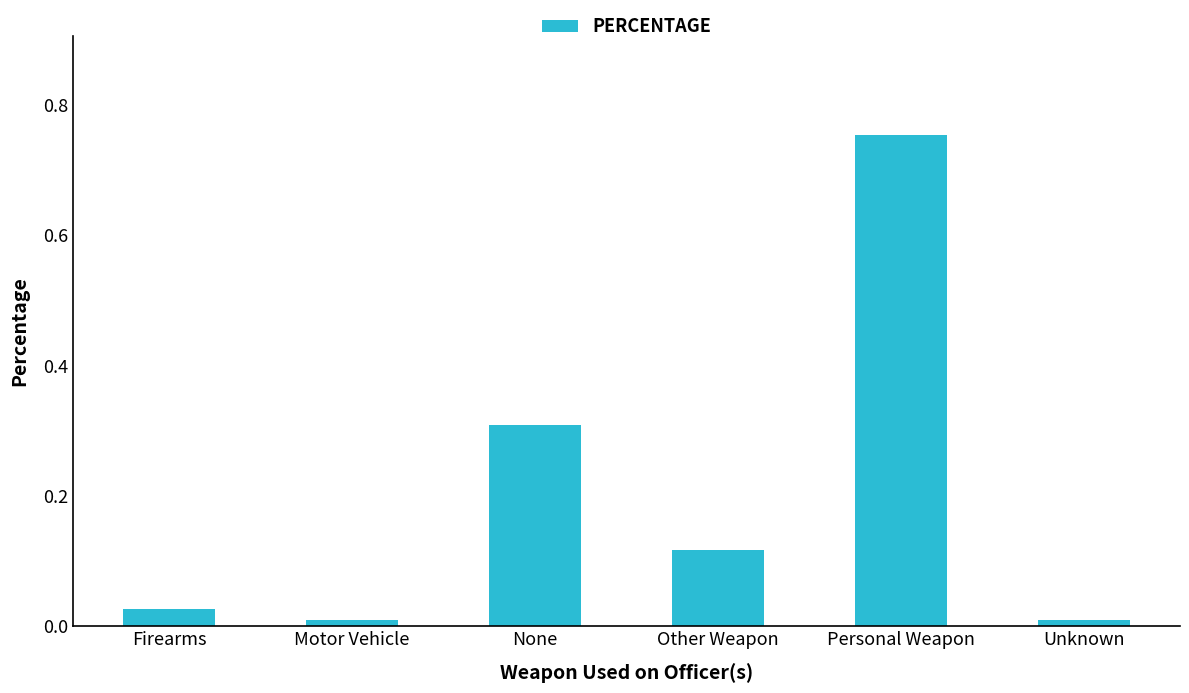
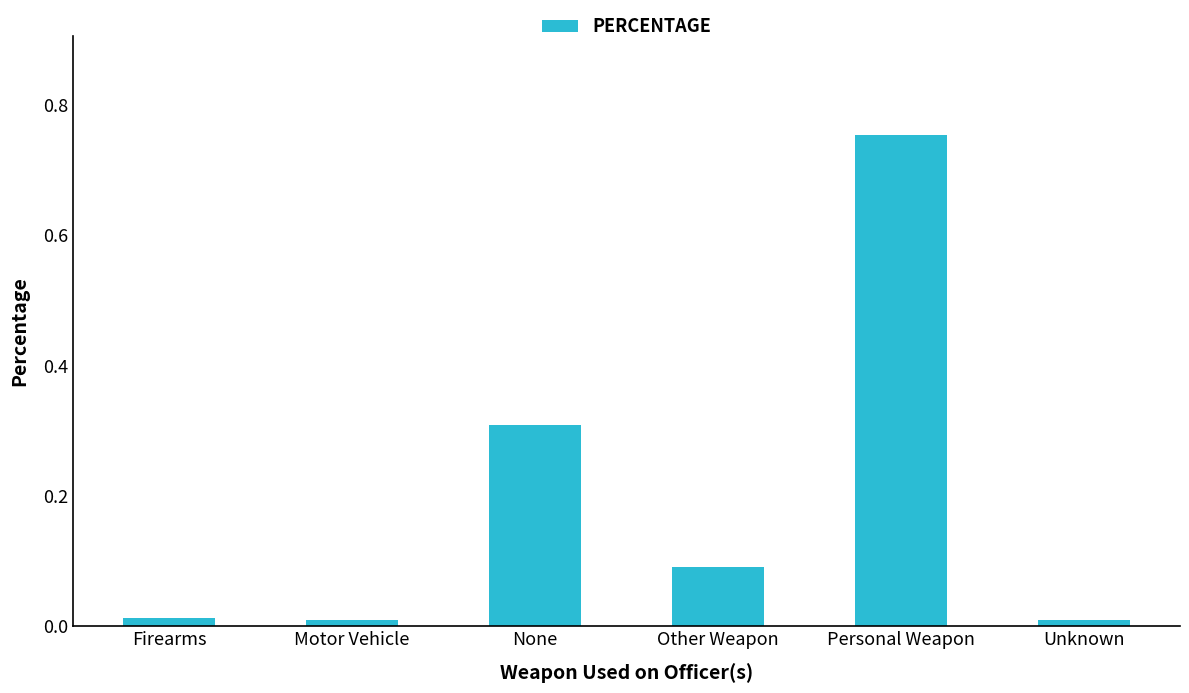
Firearms: 0.03 -> 0.01
Other Weapon: 0.12 -> 0.09
